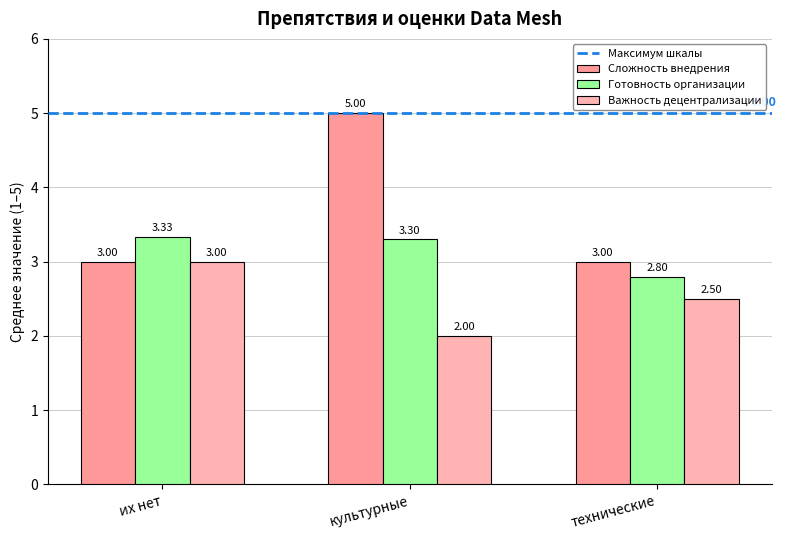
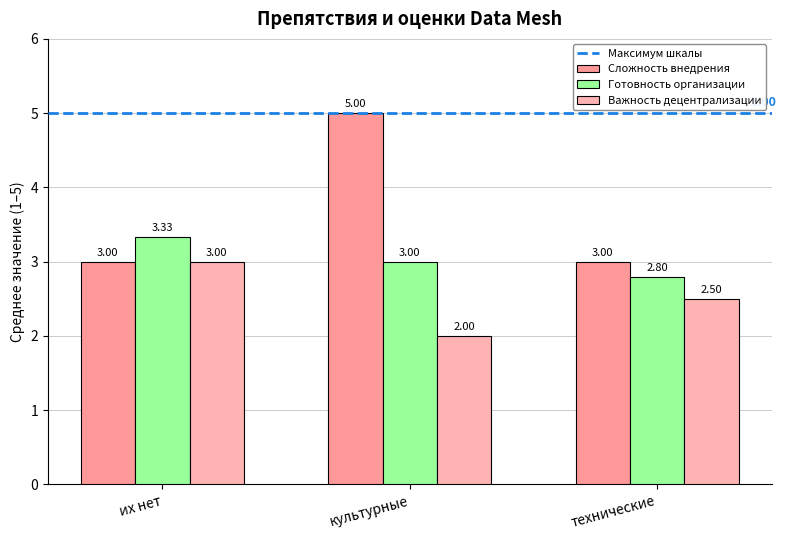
Готовность организации, культурные: 3.30 -> 3.00
